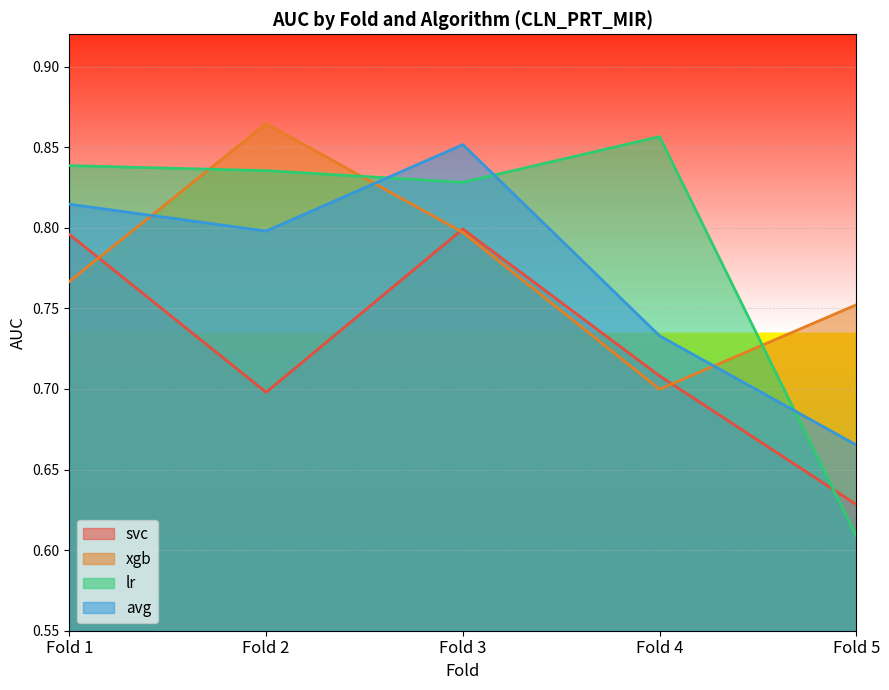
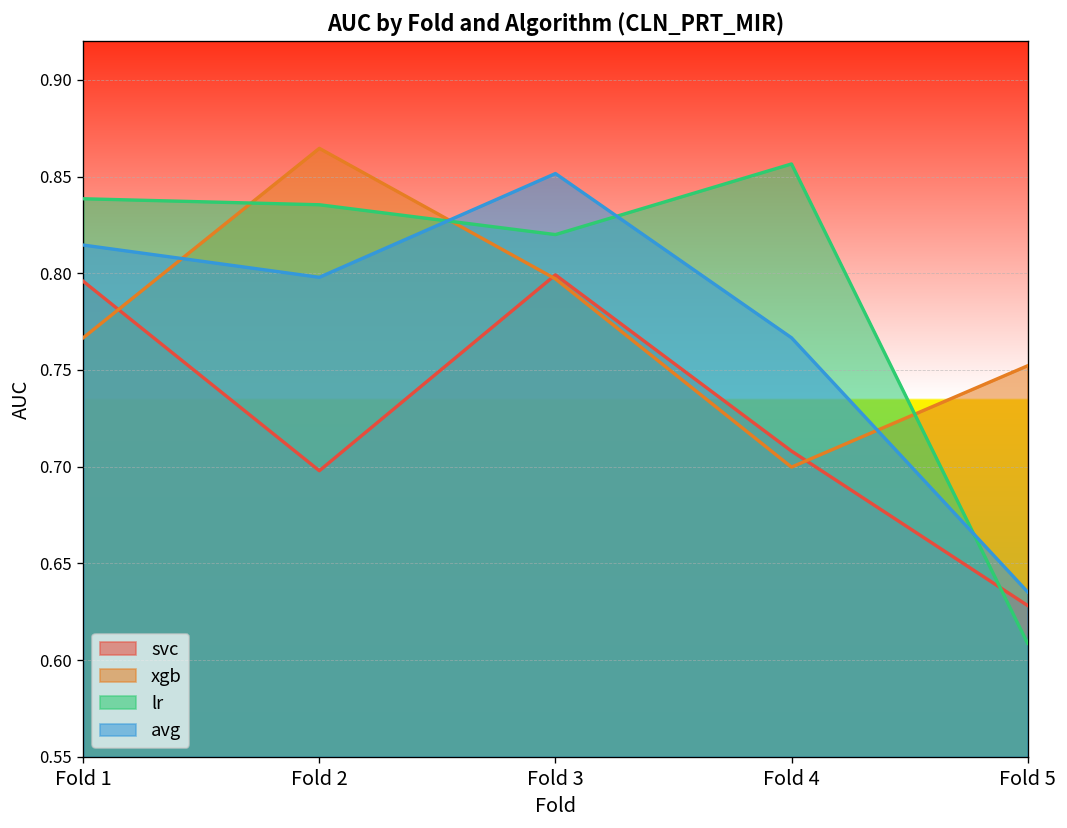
lr, Fold 3: 0.828 -> 0.820
avg, Fold 4: 0.733 -> 0.767
avg, Fold 5: 0.665 -> 0.635
